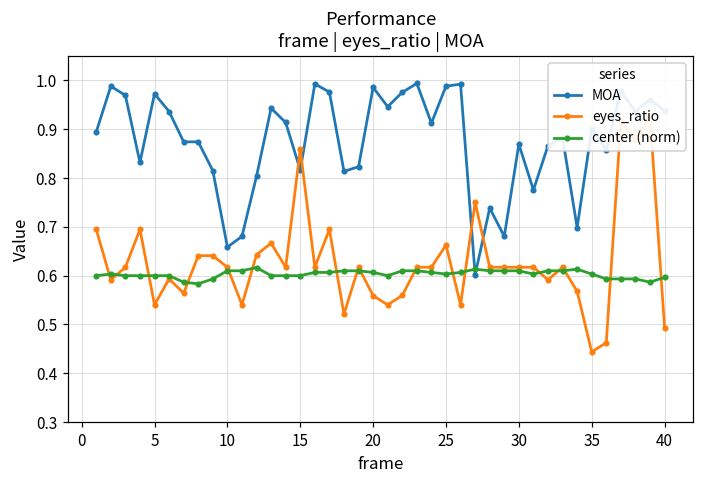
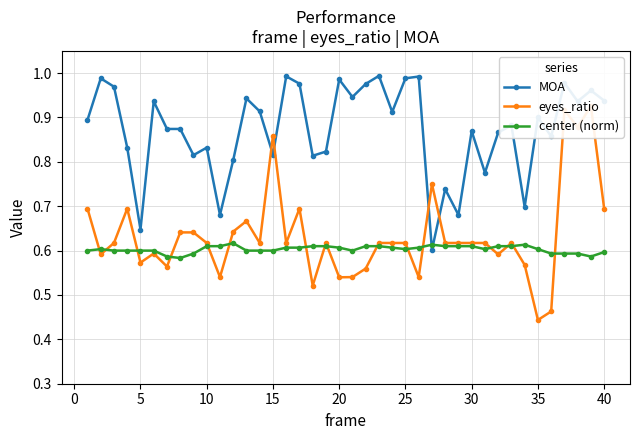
MOA, 5: 0.97 -> 0.65
eyes_ratio, 5: 0.54 -> 0.57
MOA, 10: 0.66 -> 0.83
eyes_ratio, 20: 0.56 -> 0.54
eyes_ratio, 25: 0.66 -> 0.62
eyes_ratio, 40: 0.49 -> 0.69
